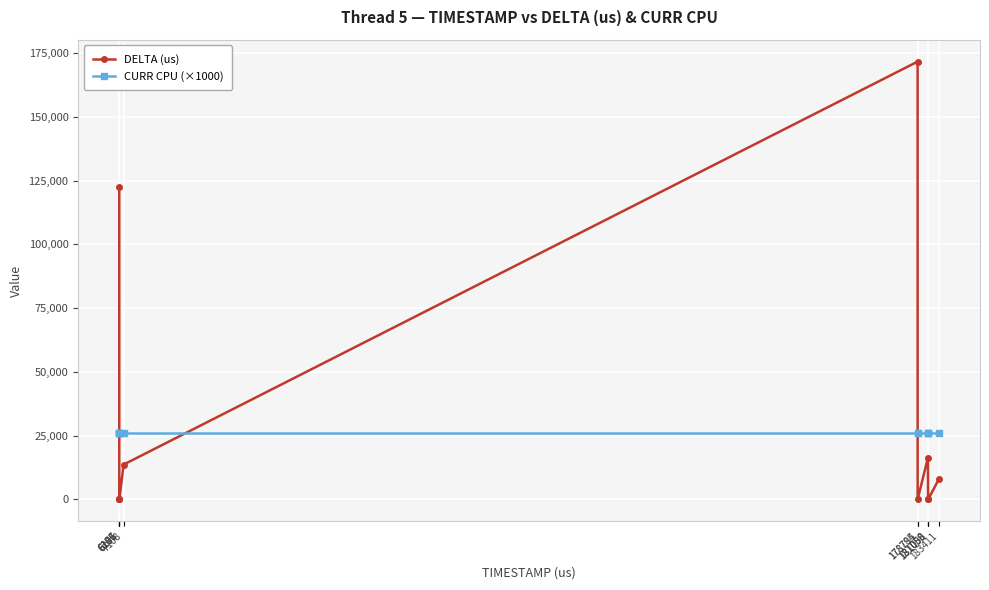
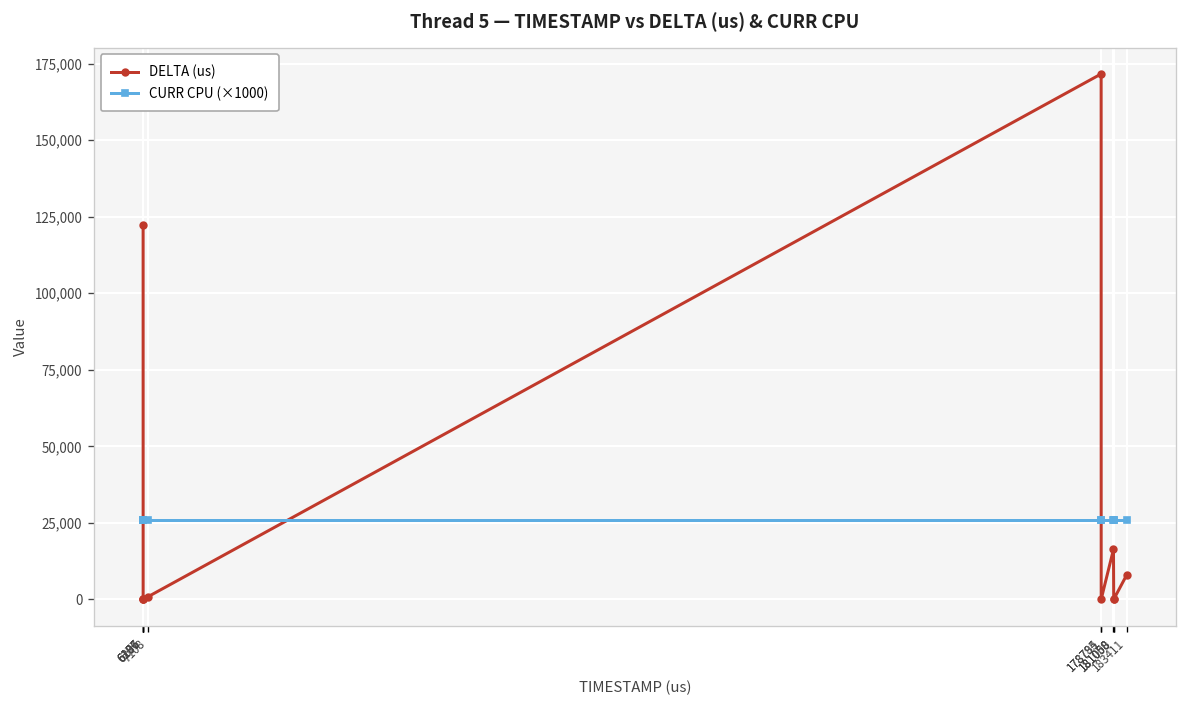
DELTA (us), 7108: 14,000 -> 1,000
